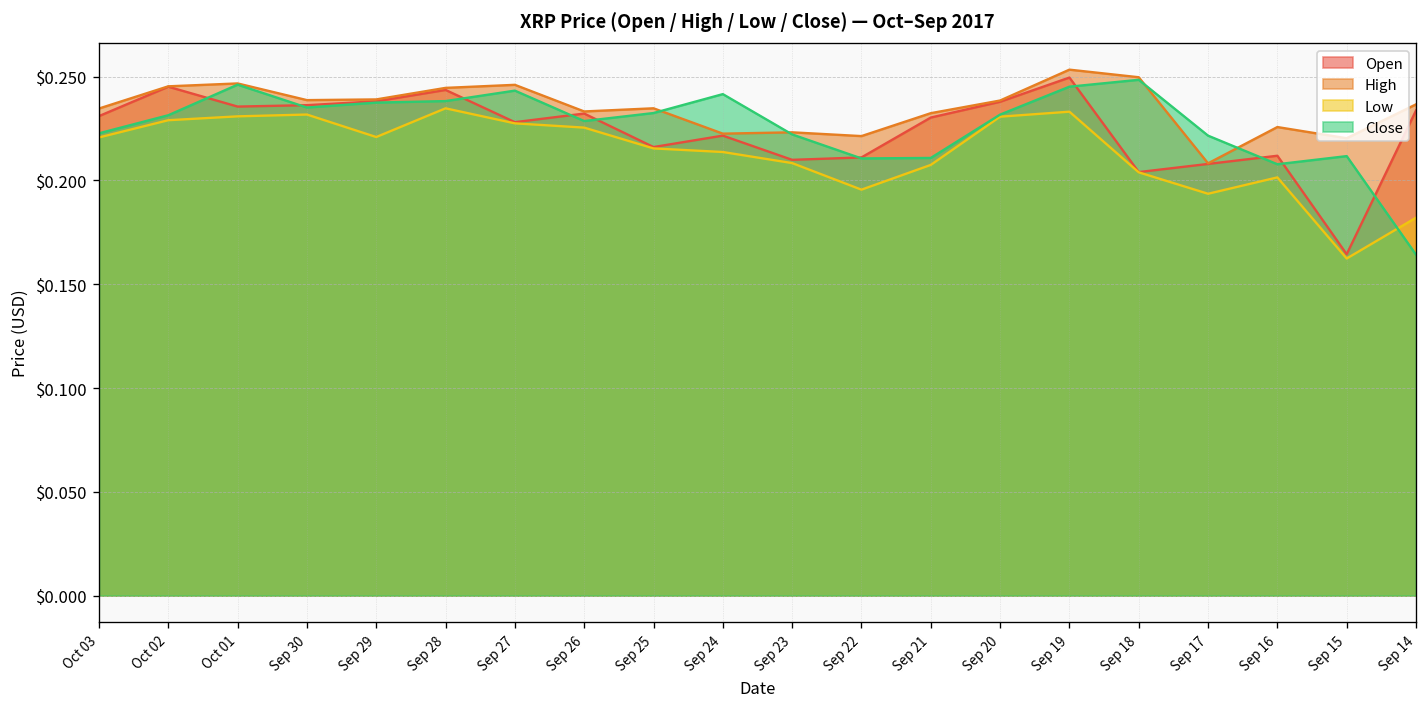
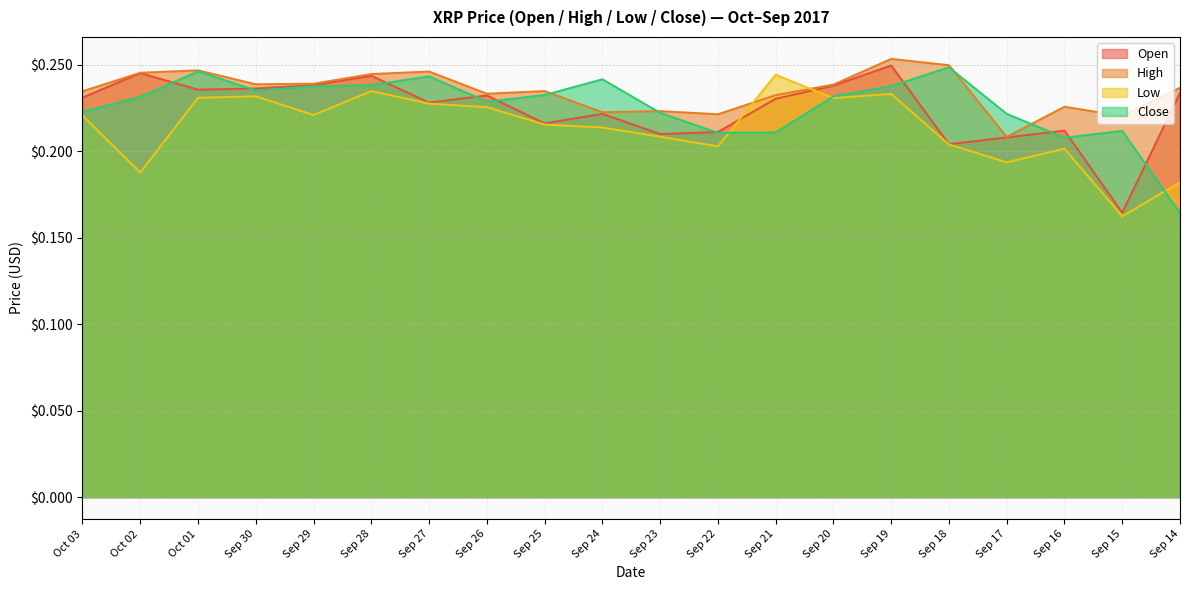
Low, Oct 02: $0.229 -> $0.188
Low, Sep 22: $0.196 -> $0.203
Low, Sep 21: $0.208 -> $0.244
Close, Sep 19: $0.245 -> $0.238
